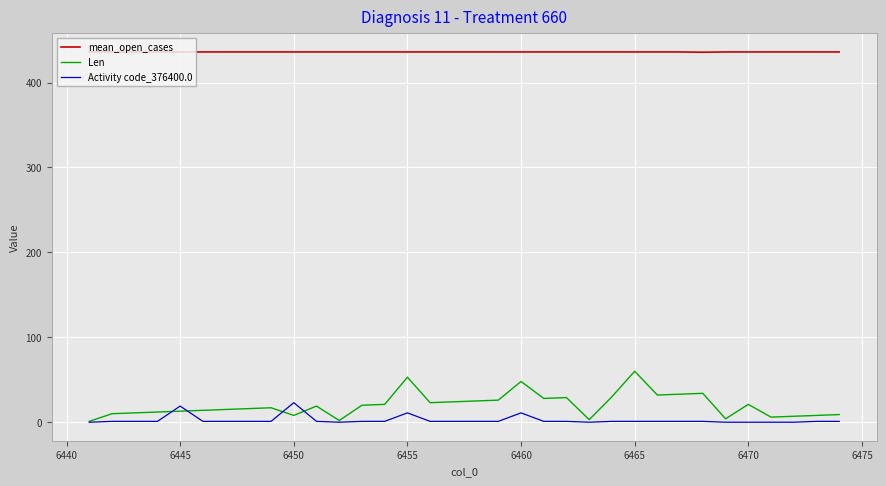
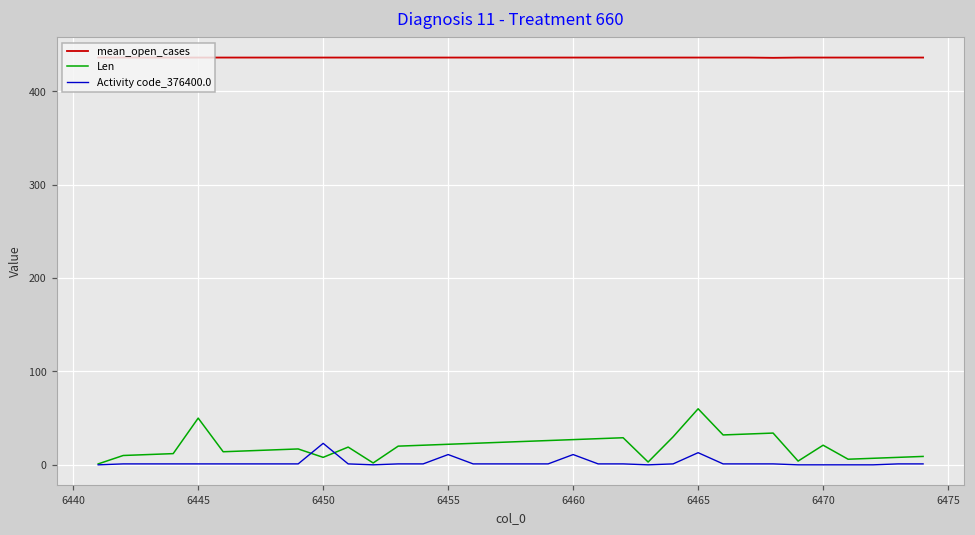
Len, 6445: 10 -> 50
Activity code_376400.0, 6445: 20 -> 0
Len, 6455: 50 -> 20
Len, 6460: 50 -> 30
Activity code_376400.0, 6465: 0 -> 10
